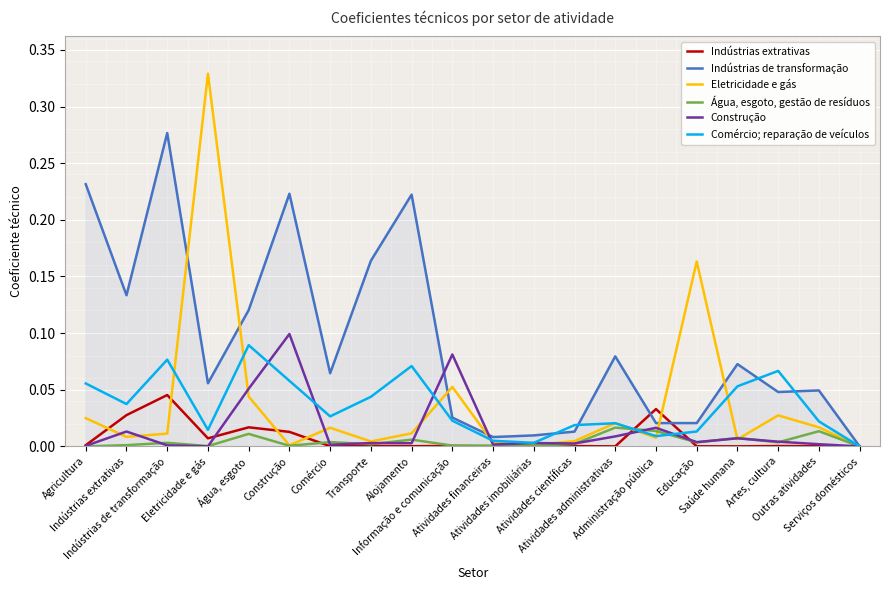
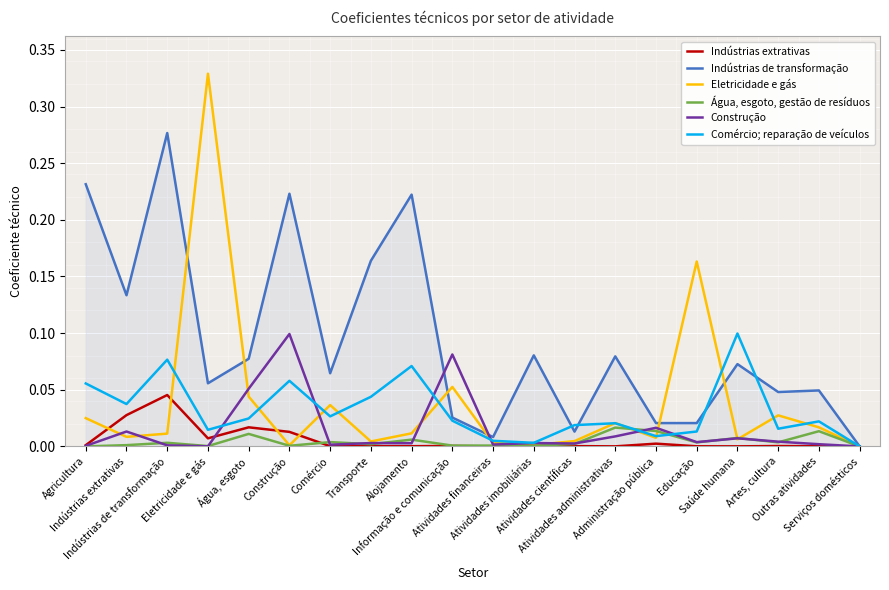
Indústrias de transformação, Água, esgoto: 0.120 -> 0.077
Comércio; reparação de veículos, Água, esgoto: 0.089 -> 0.025
Eletricidade e gás, Comércio: 0.016 -> 0.037
Indústrias de transformação, Atividades imobiliárias: 0.010 -> 0.080
Indústrias extrativas, Administração pública: 0.033 -> 0.002
Comércio; reparação de veículos, Saúde humana: 0.053 -> 0.100
Comércio; reparação de veículos, Artes, cultura: 0.067 -> 0.016
